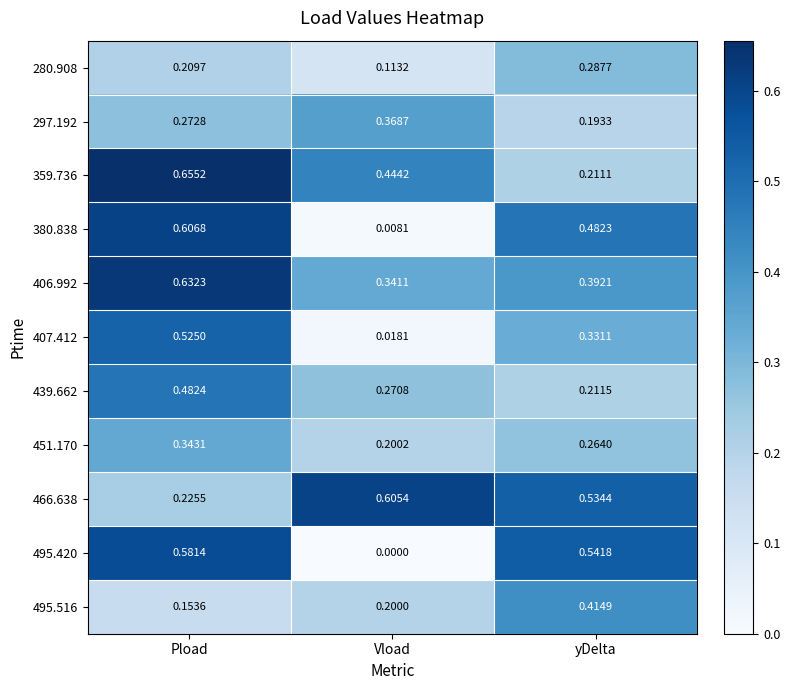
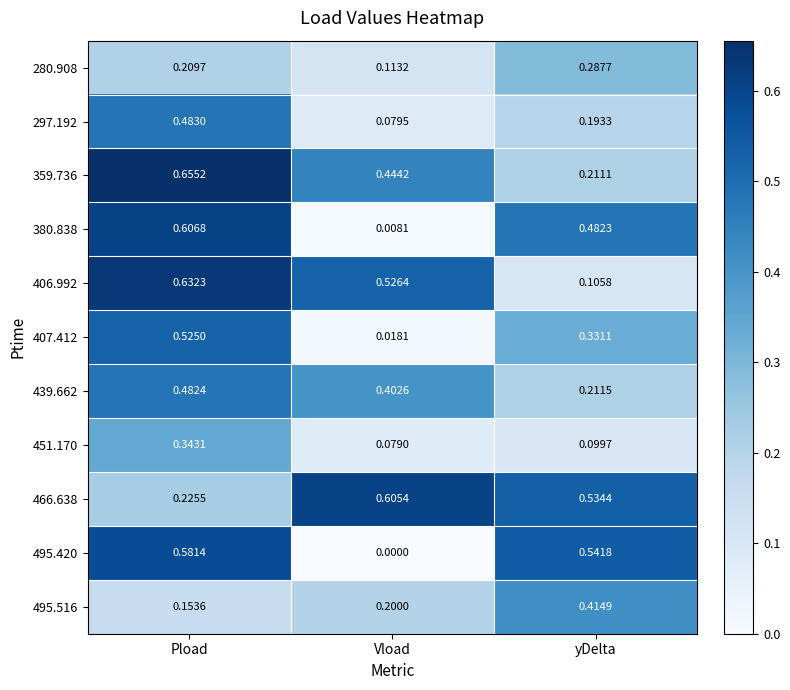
297.192, Pload: 0.2728 -> 0.4830
297.192, Vload: 0.3687 -> 0.0795
406.992, Vload: 0.3411 -> 0.5264
406.992, yDelta: 0.3921 -> 0.1058
439.662, Vload: 0.2708 -> 0.4026
451.170, Vload: 0.2002 -> 0.0790
451.170, yDelta: 0.2640 -> 0.0997
